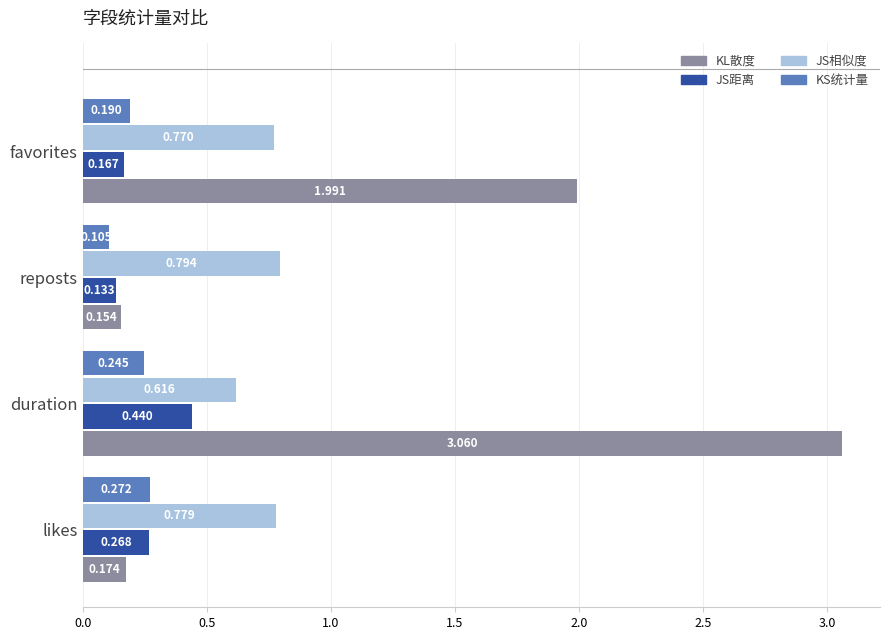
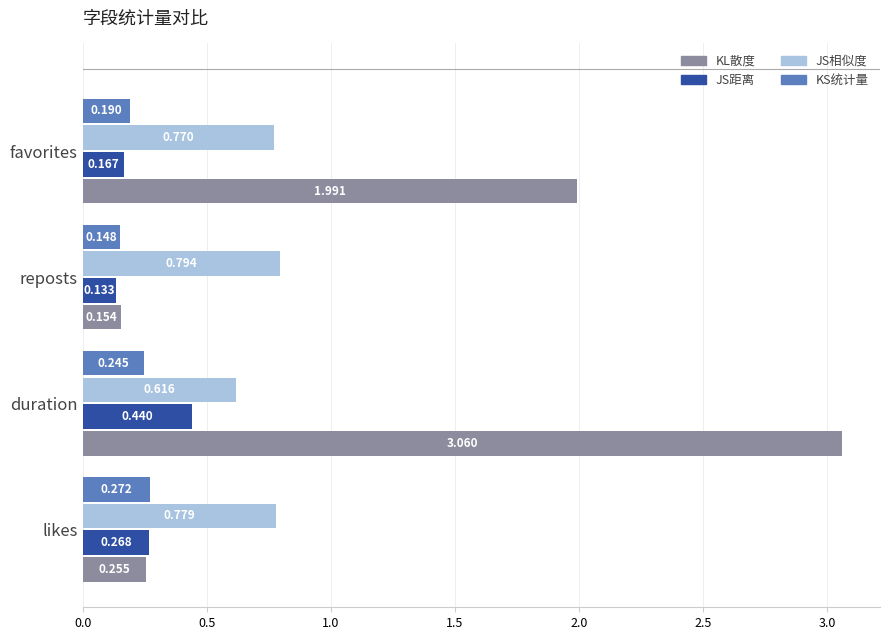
KS统计量, reposts: 0.105 -> 0.148
KL散度, likes: 0.174 -> 0.255
